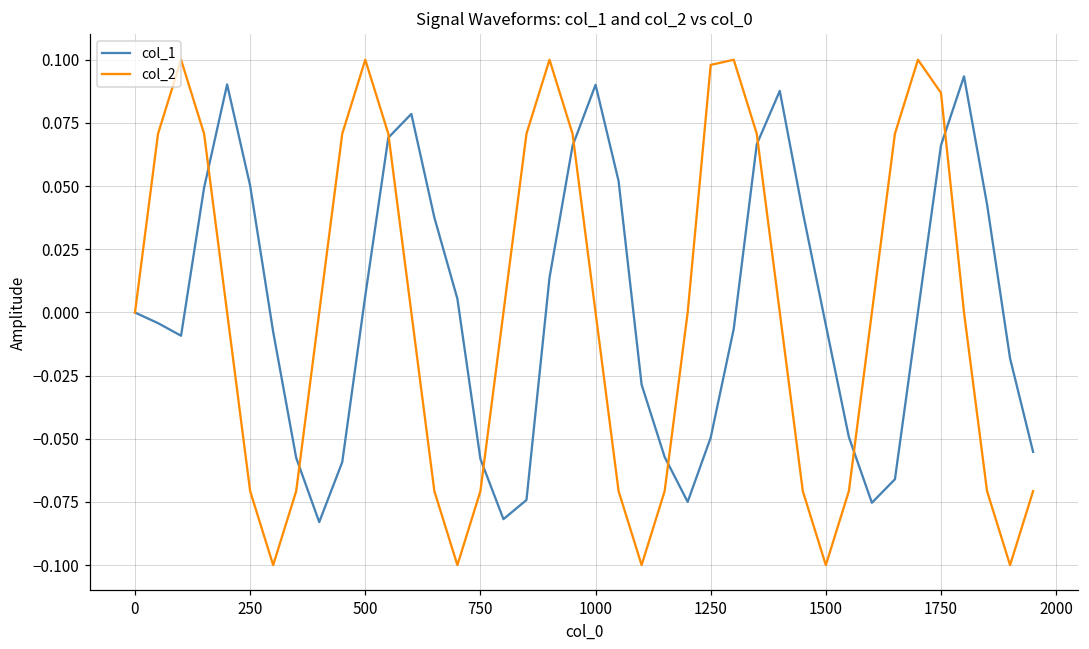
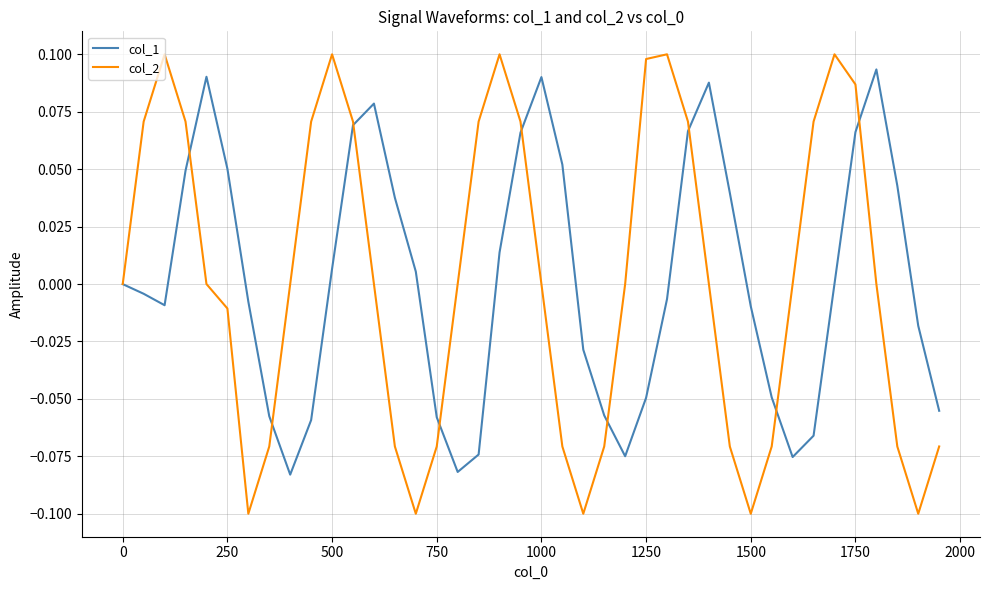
col_2, 250: -0.071 -> -0.011
col_1, 1500: -0.005 -> -0.010
